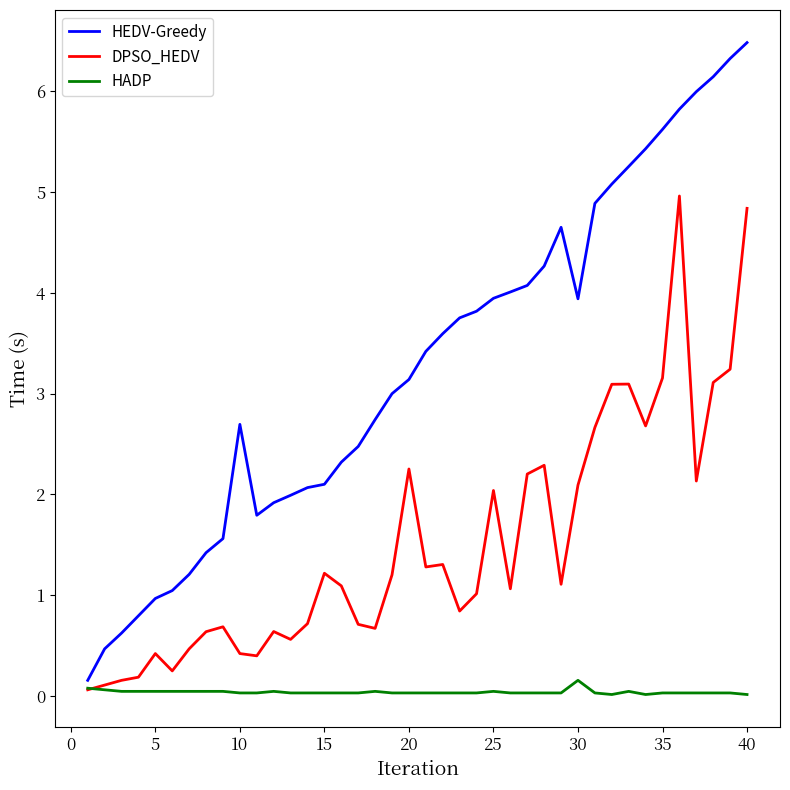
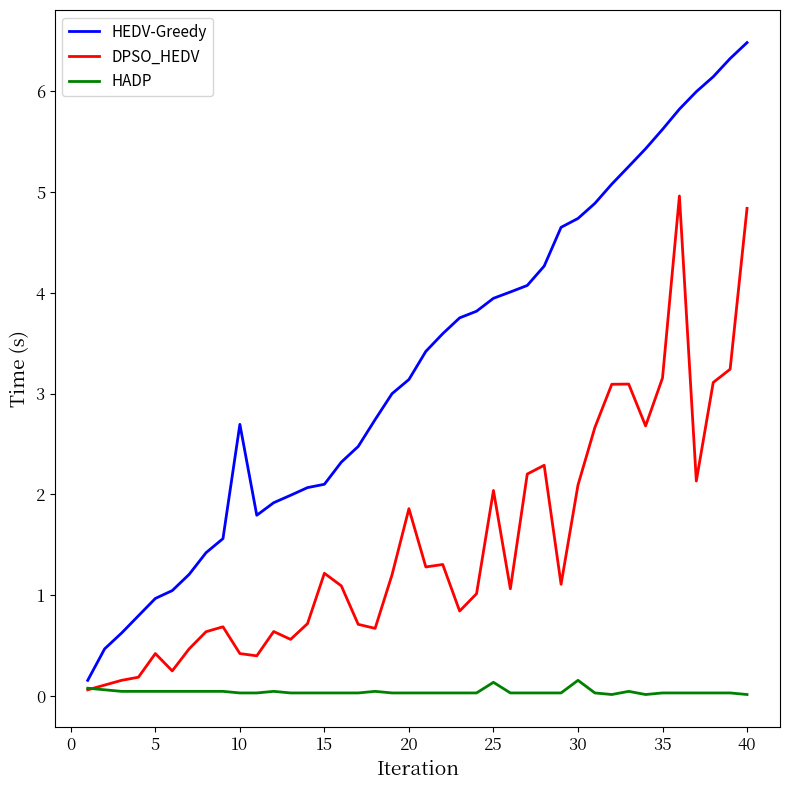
DPSO_HEDV, 20: 2.25 -> 1.86
HADP, 25: 0.05 -> 0.14
HEDV-Greedy, 30: 3.94 -> 4.74
